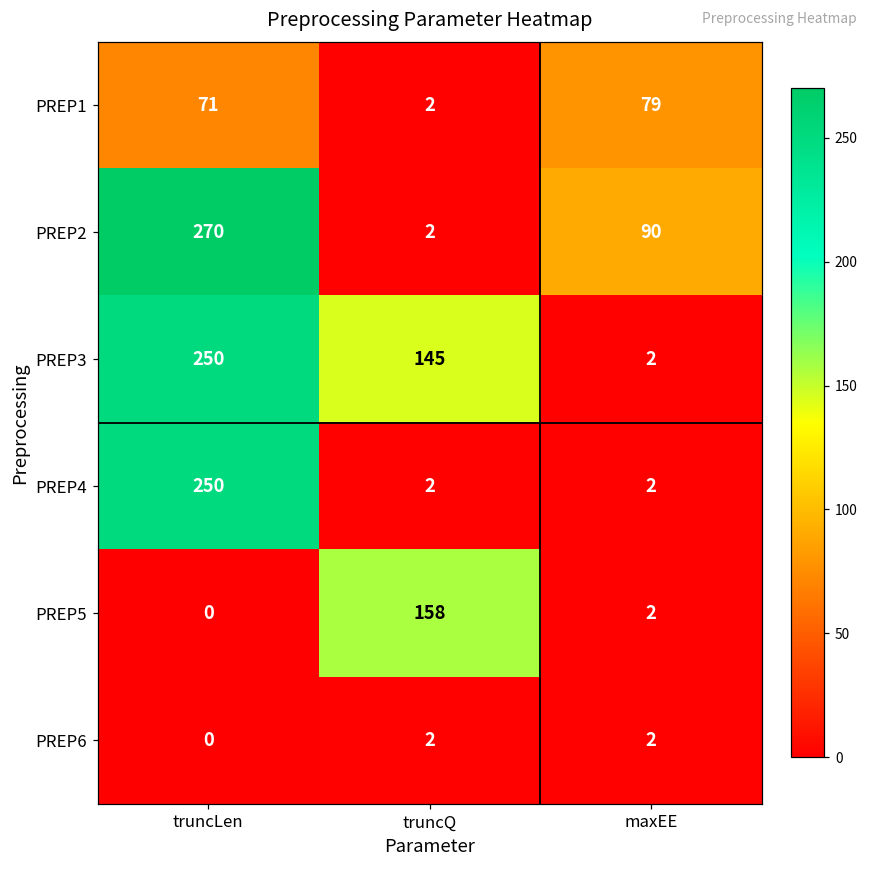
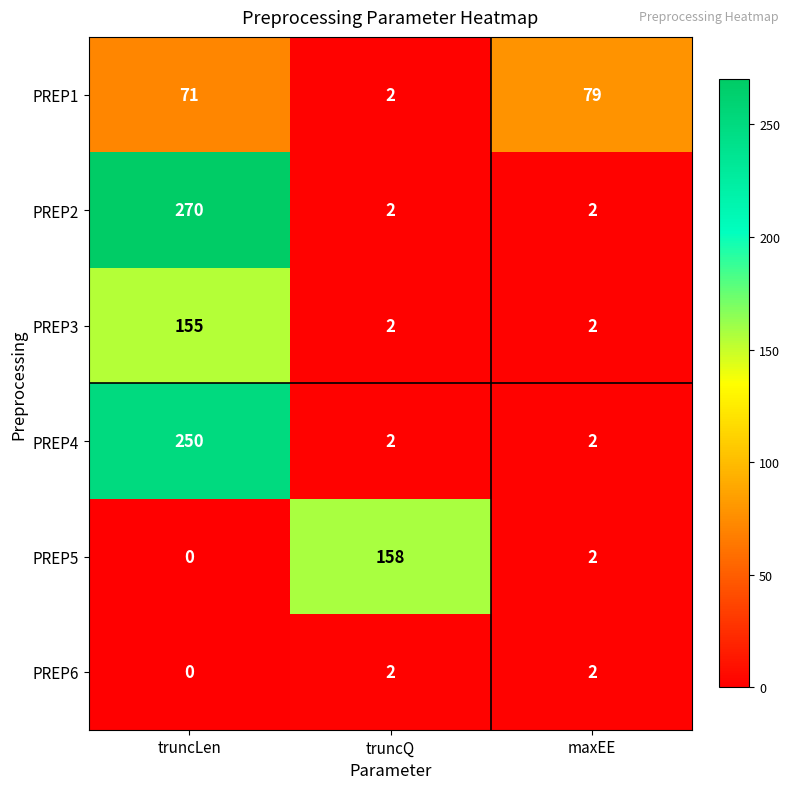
PREP2, maxEE: 90 -> 2
PREP3, truncLen: 250 -> 155
PREP3, truncQ: 145 -> 2
